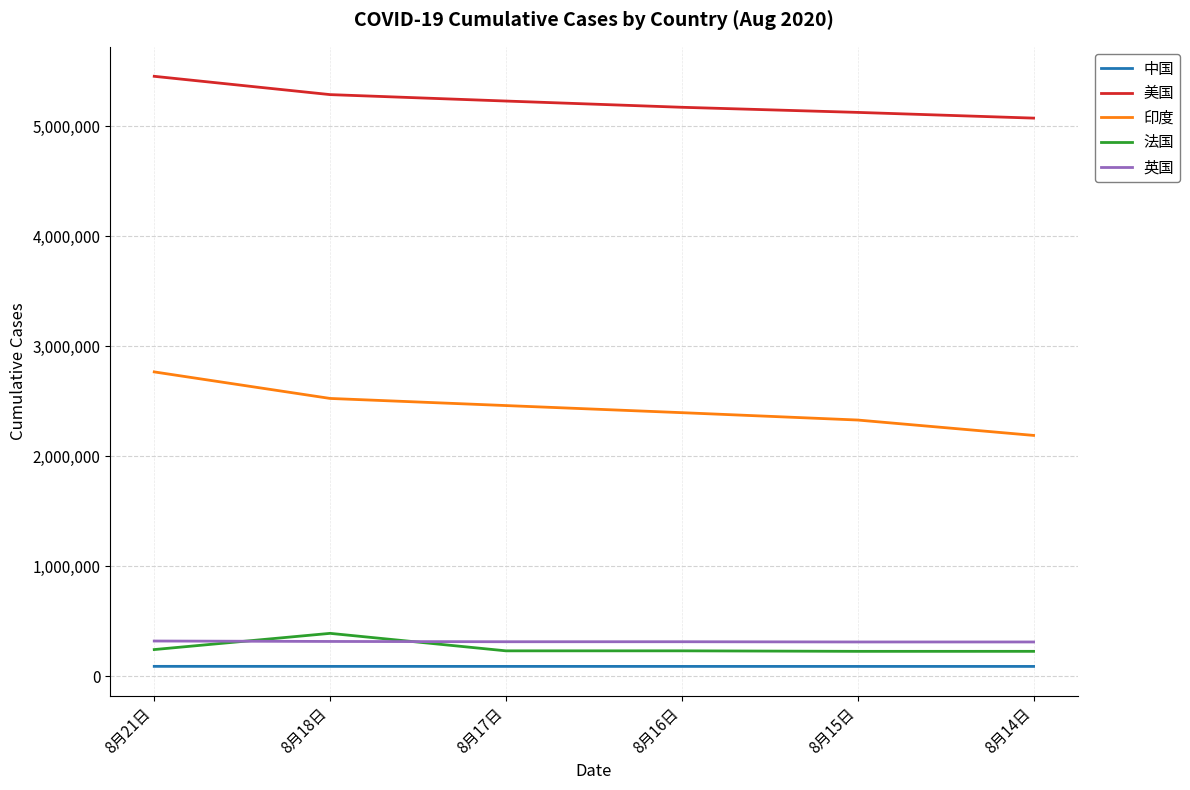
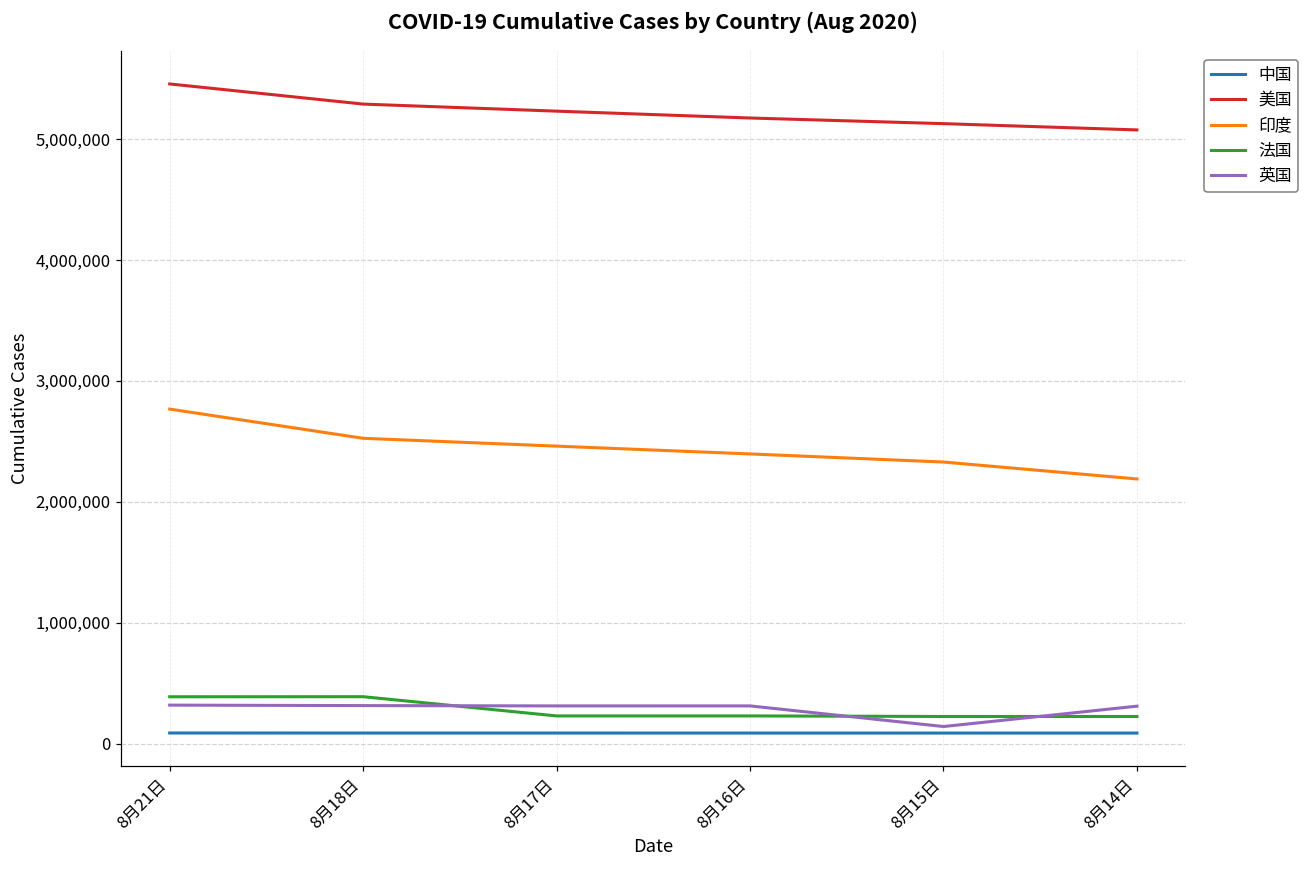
法国, 8月21日: 240,000 -> 390,000
英国, 8月15日: 310,000 -> 140,000
